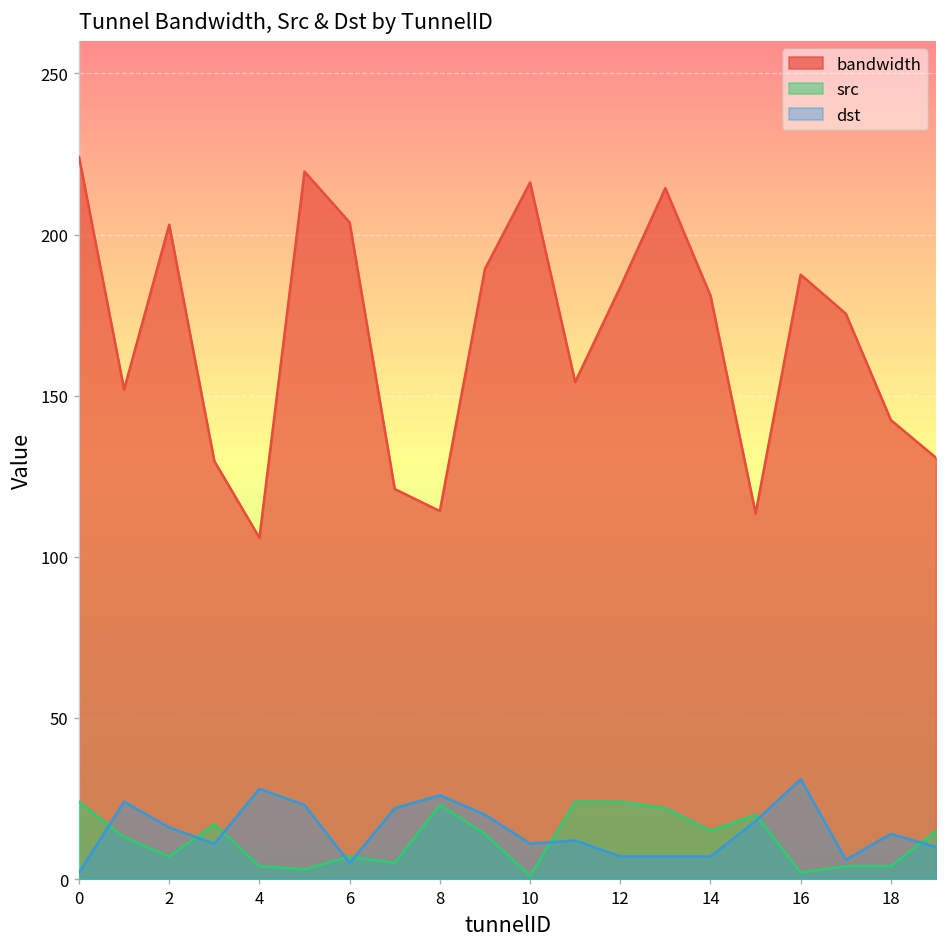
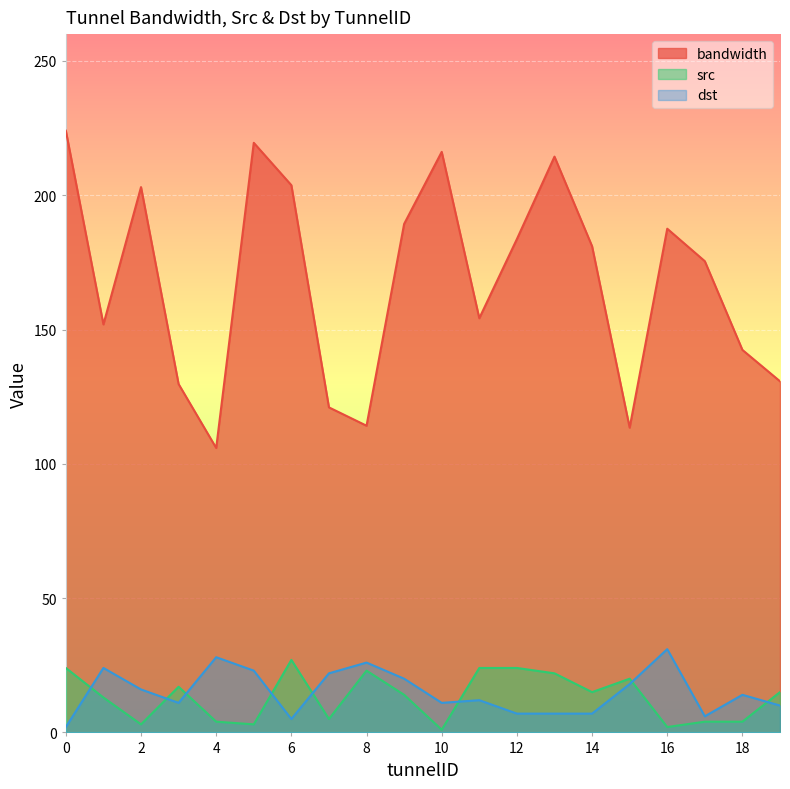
src, 2: 7 -> 3
src, 6: 7 -> 27
